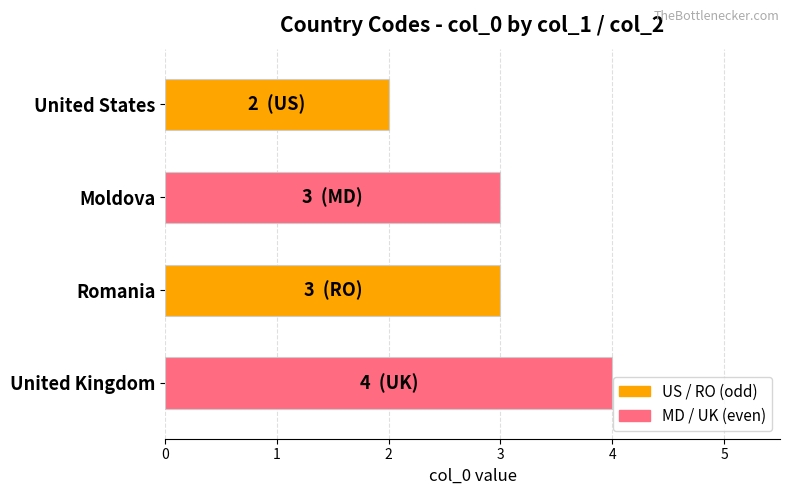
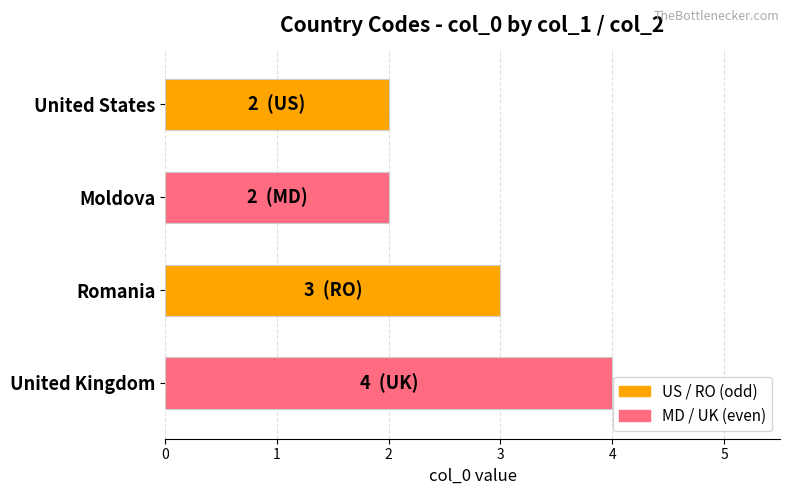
Moldova: 3 -> 2
